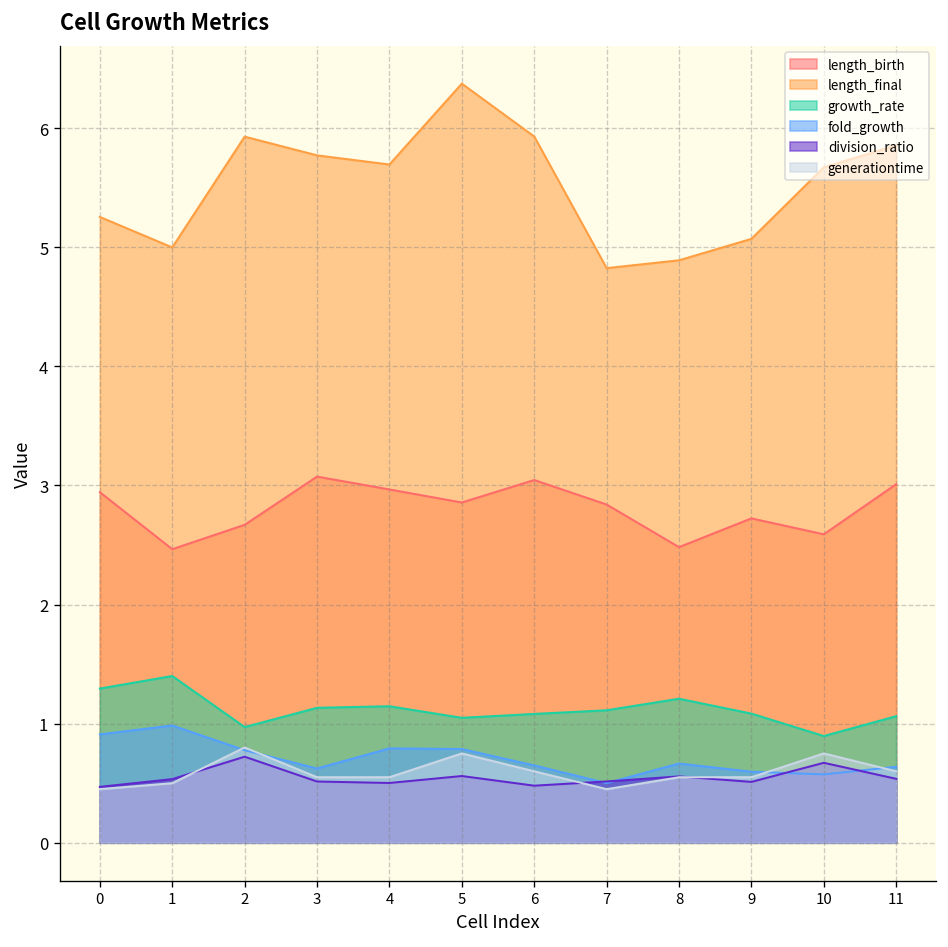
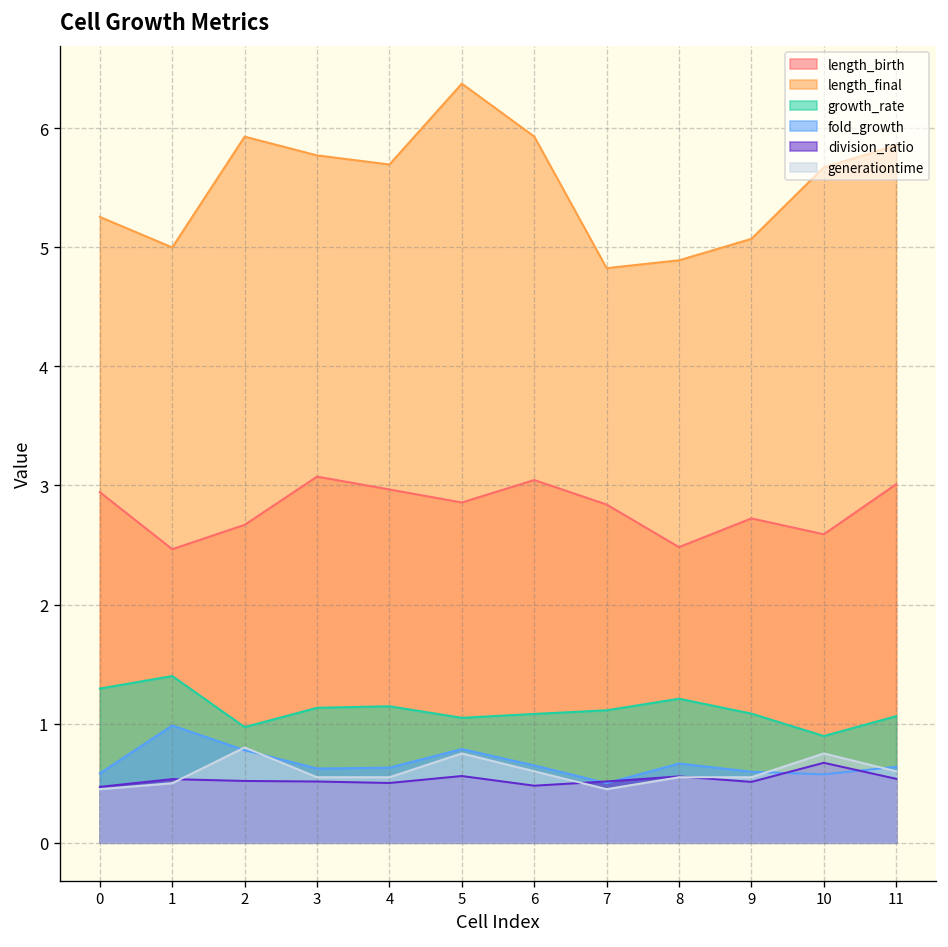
fold_growth, 0: 0.9 -> 0.6
division_ratio, 2: 0.7 -> 0.5
fold_growth, 4: 0.8 -> 0.6
